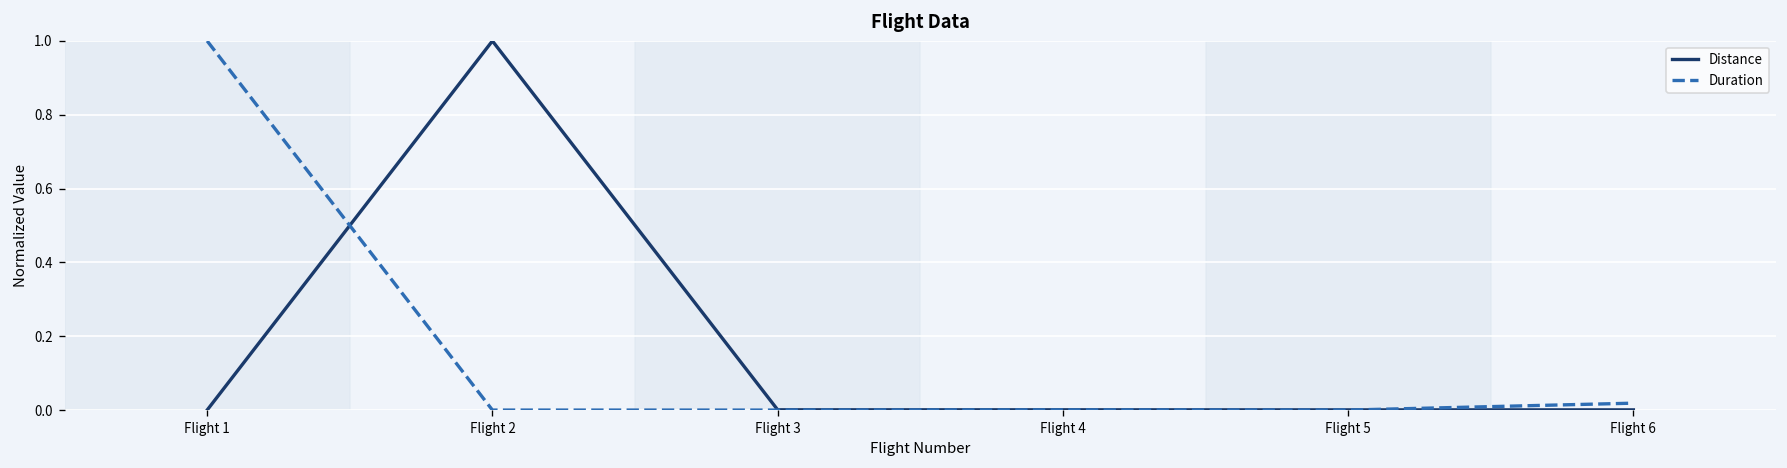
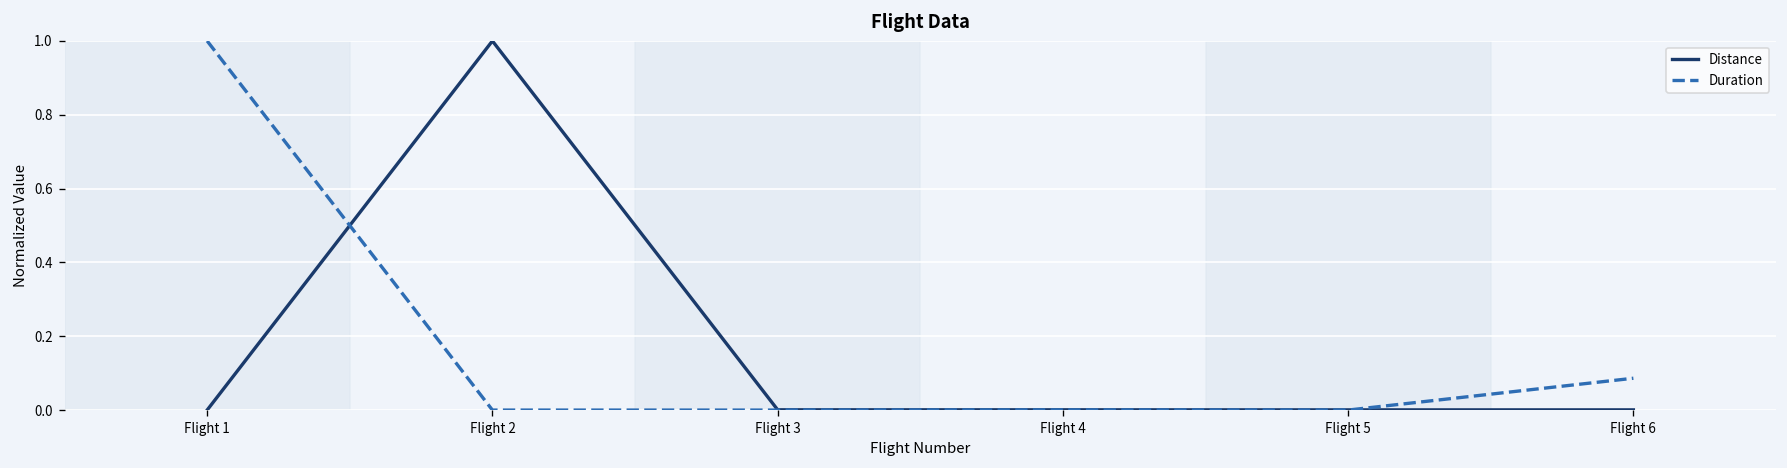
Duration, Flight 6: 0.02 -> 0.09
